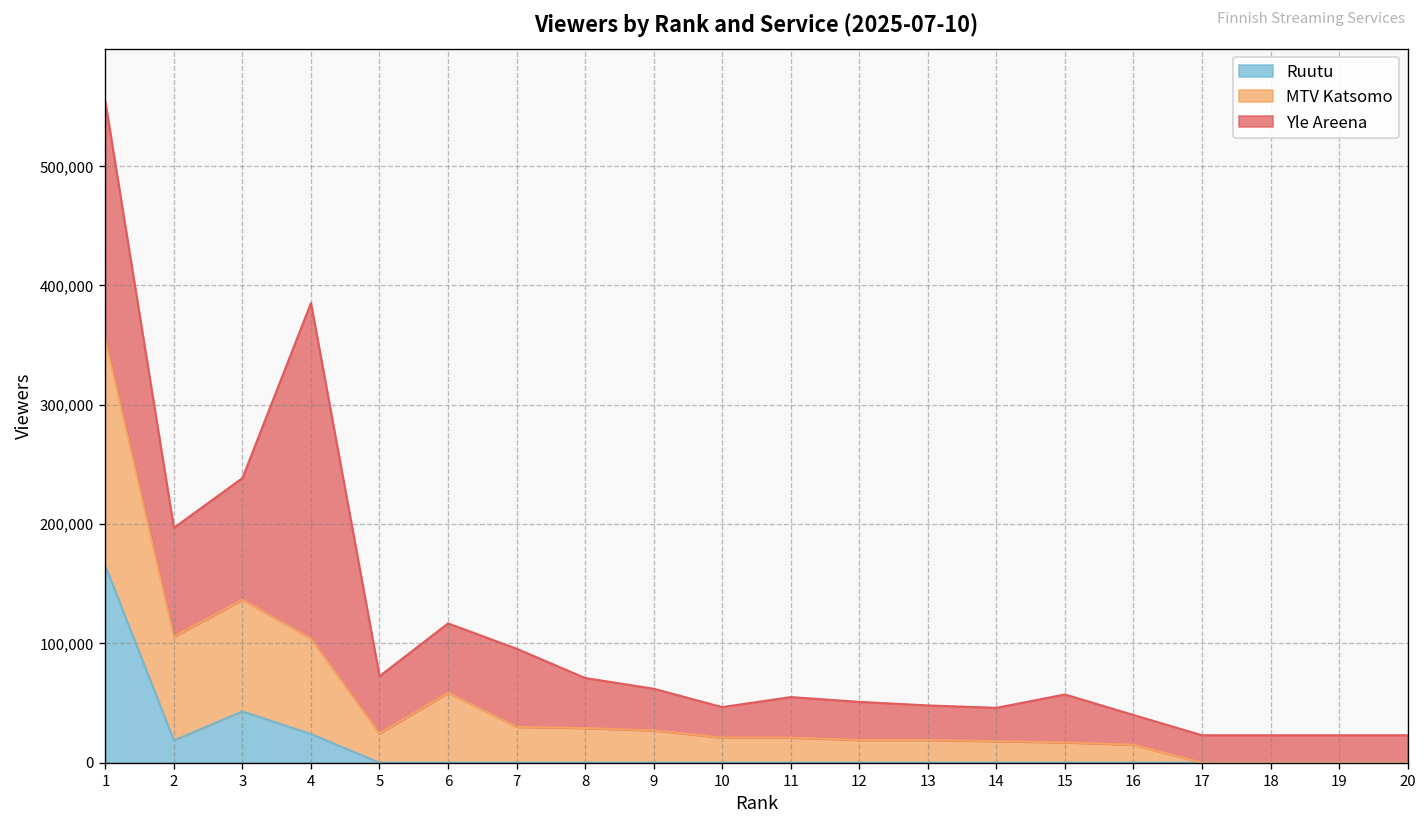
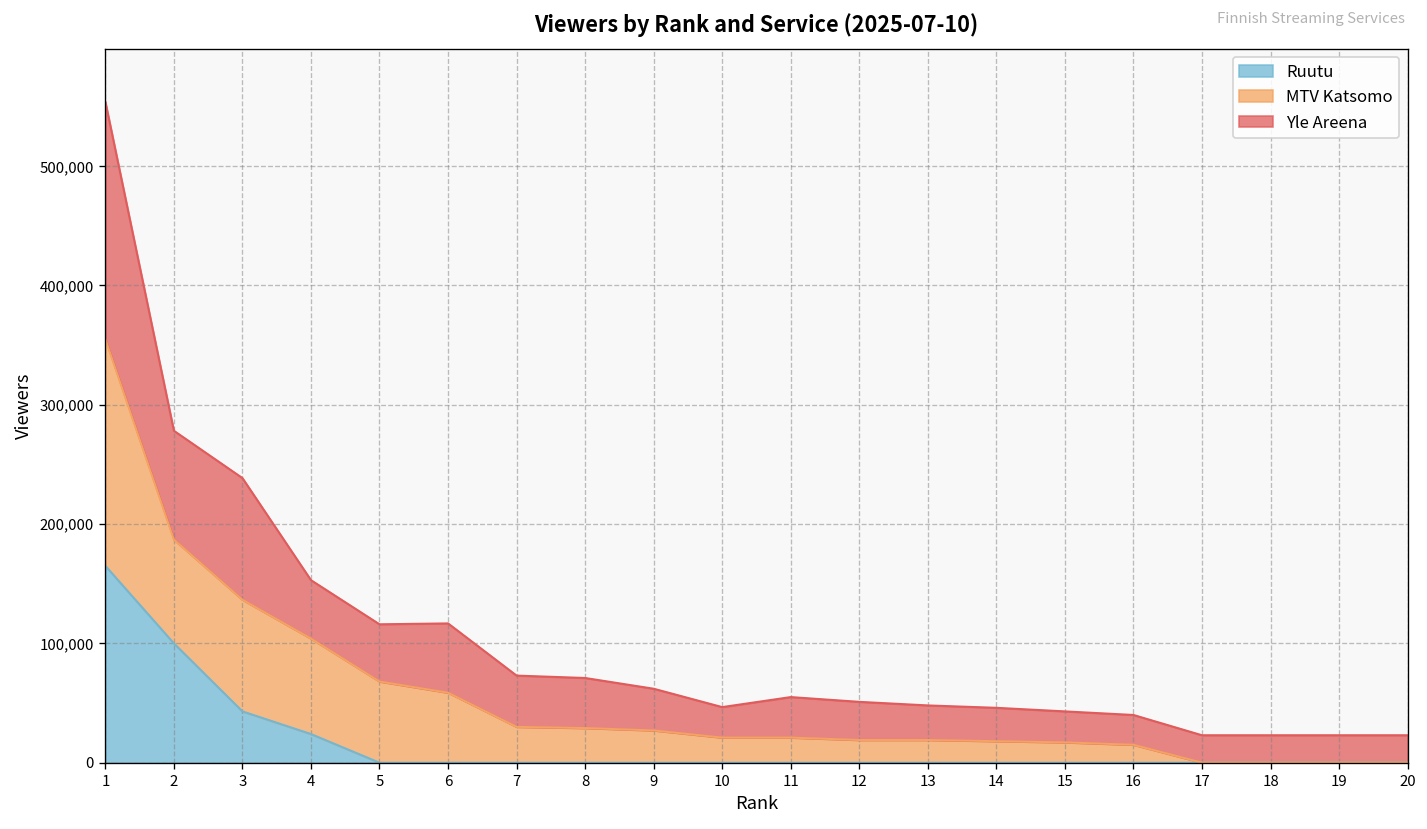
Ruutu, 2: 20,000 -> 100,000
Yle Areena, 4: 280,000 -> 50,000
MTV Katsomo, 5: 20,000 -> 70,000
Yle Areena, 7: 70,000 -> 40,000
Yle Areena, 15: 40,000 -> 30,000
